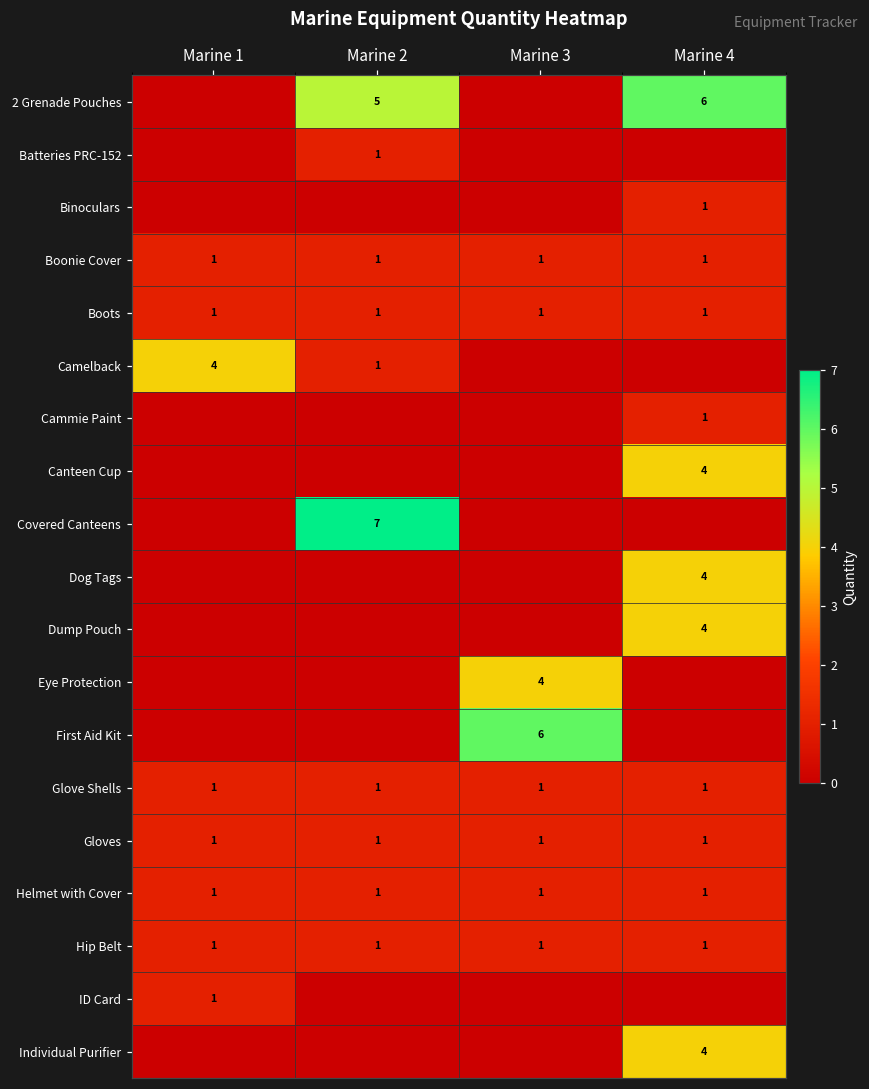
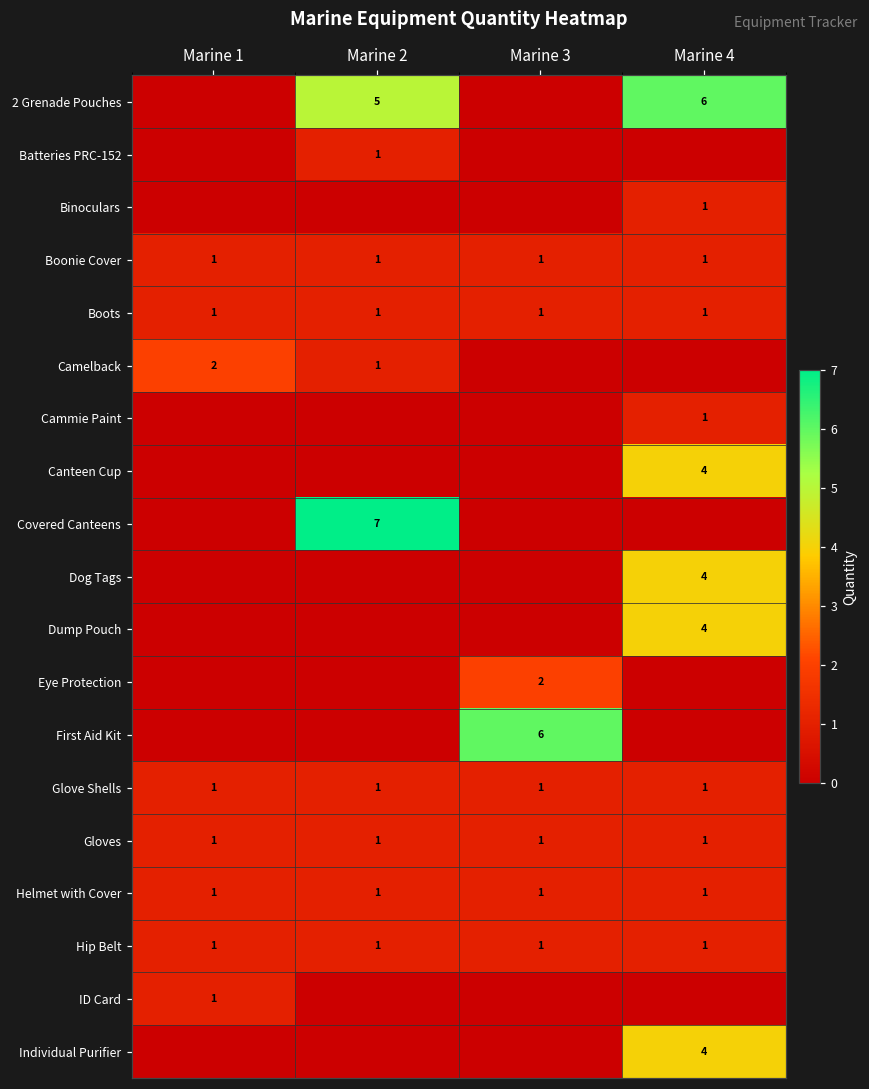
Camelback, Marine 1: 4 -> 2
Eye Protection, Marine 3: 4 -> 2
